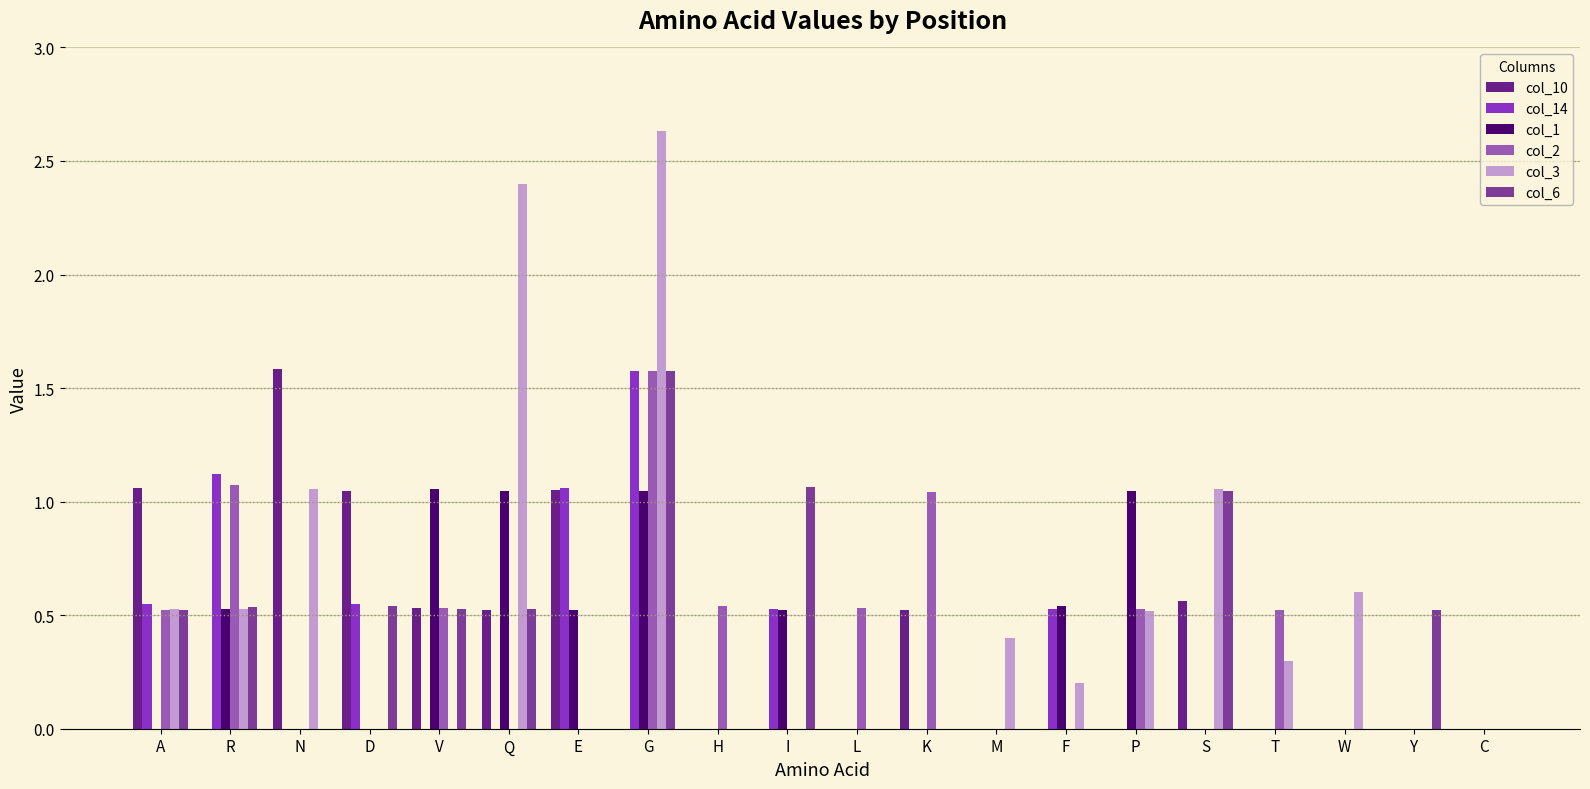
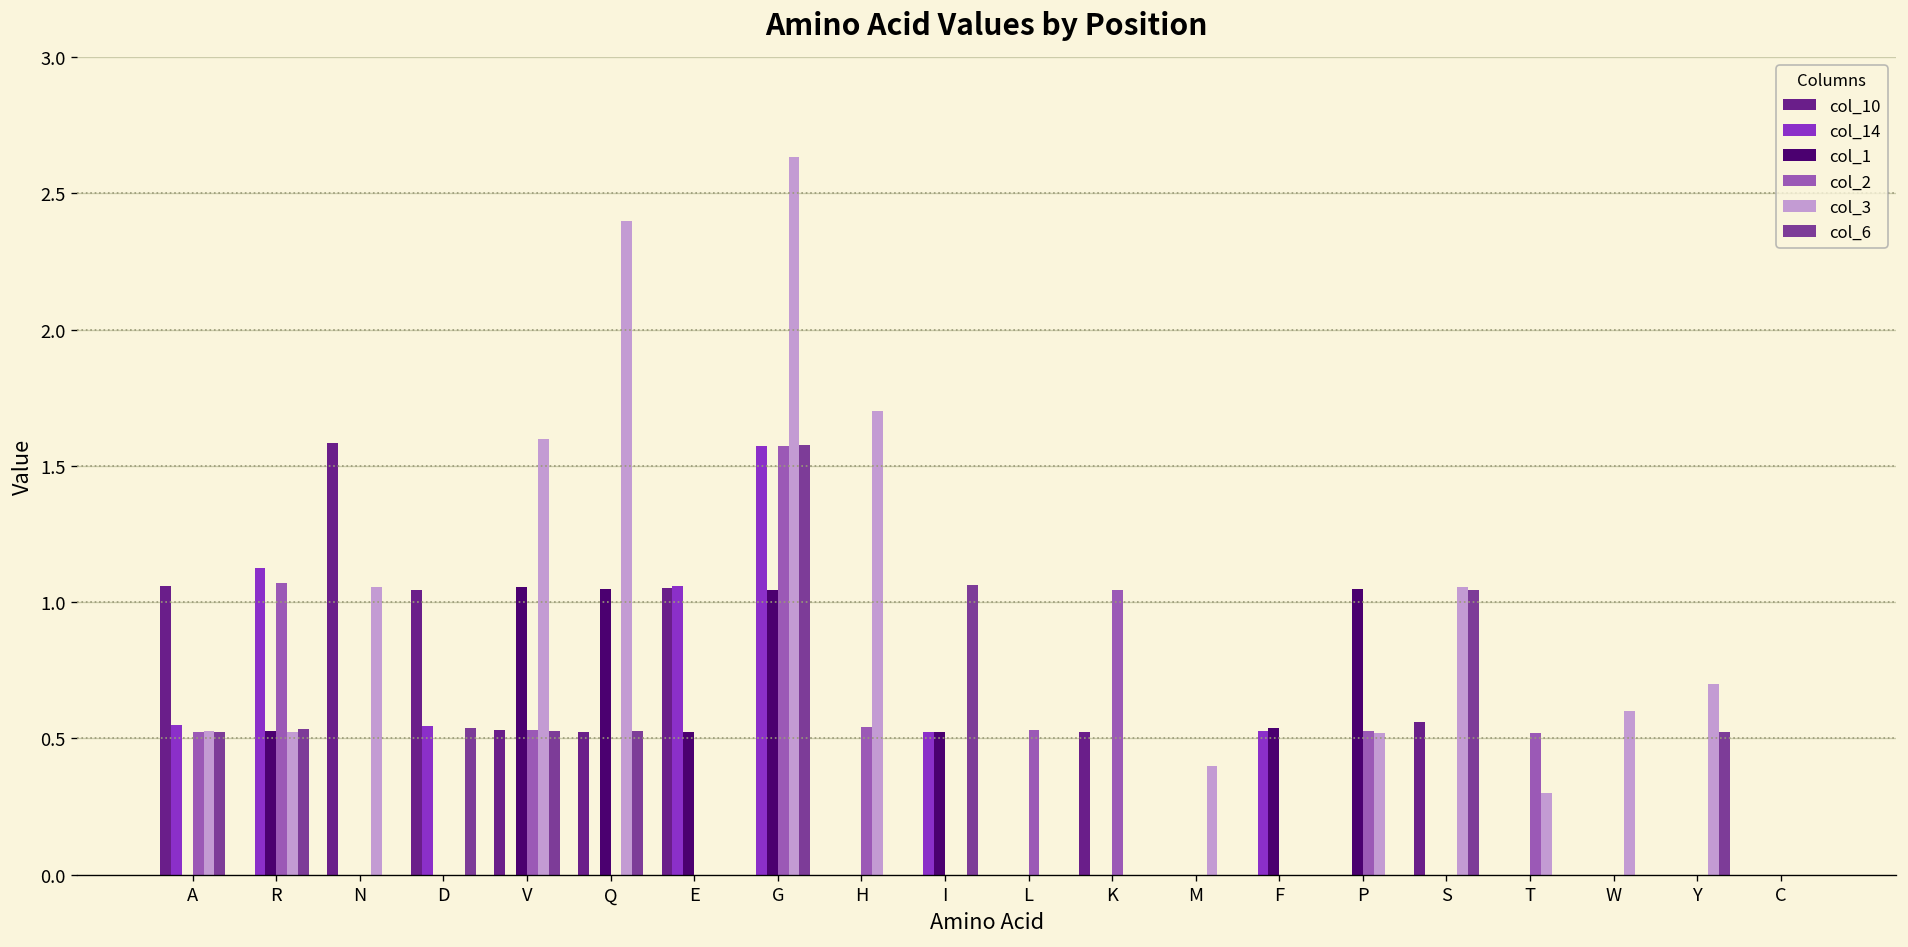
col_3, V: 0.0 -> 1.6
col_3, H: 0.0 -> 1.7
col_3, F: 0.2 -> 0.0
col_3, Y: 0.0 -> 0.7
